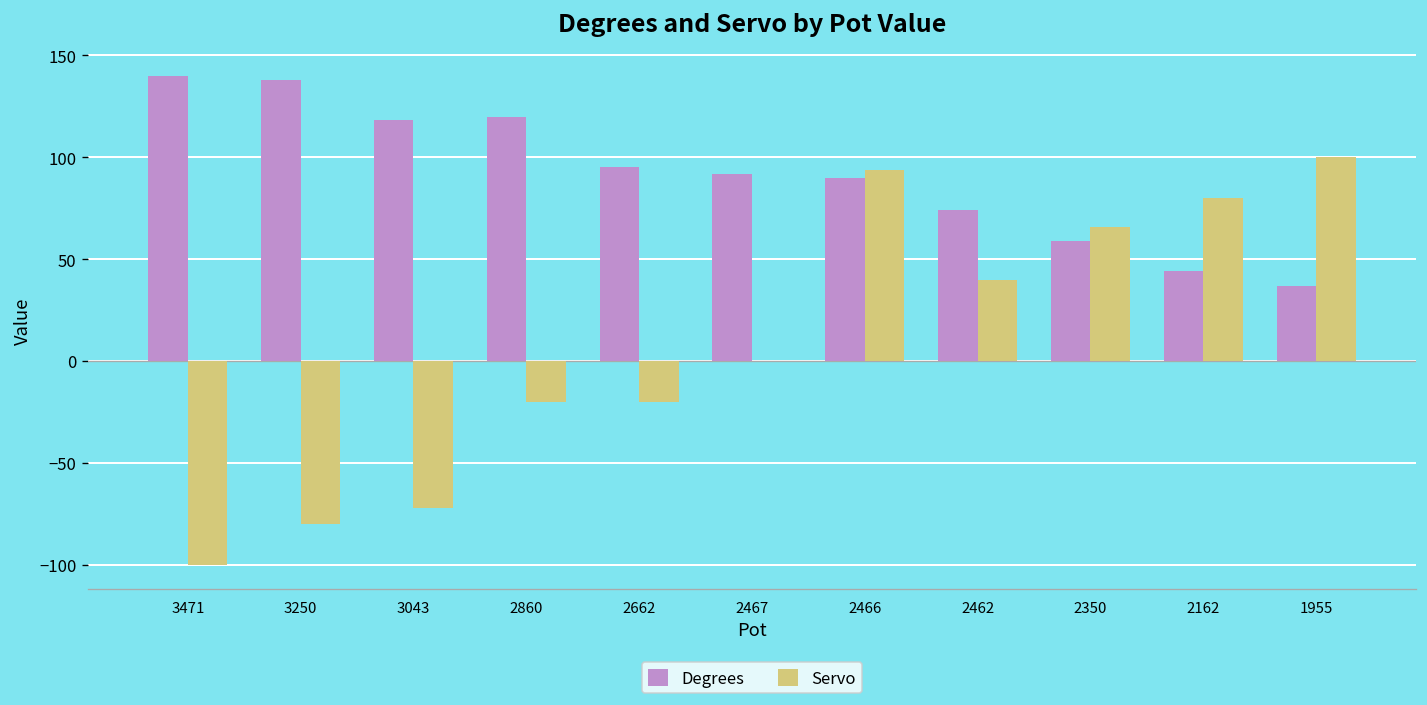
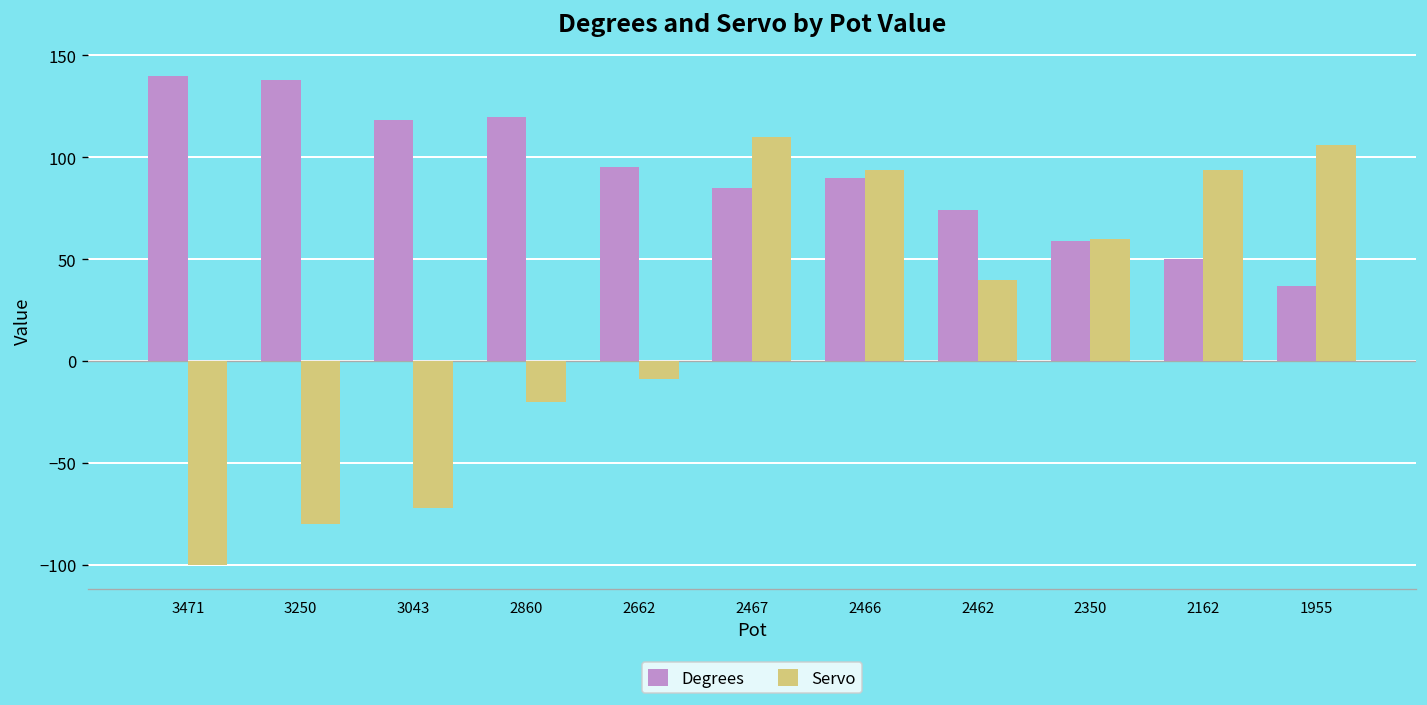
Servo, 2662: -20 -> -9
Degrees, 2467: 92 -> 85
Servo, 2467: 0 -> 110
Servo, 2350: 66 -> 60
Degrees, 2162: 44 -> 50
Servo, 2162: 80 -> 94
Servo, 1955: 100 -> 106
